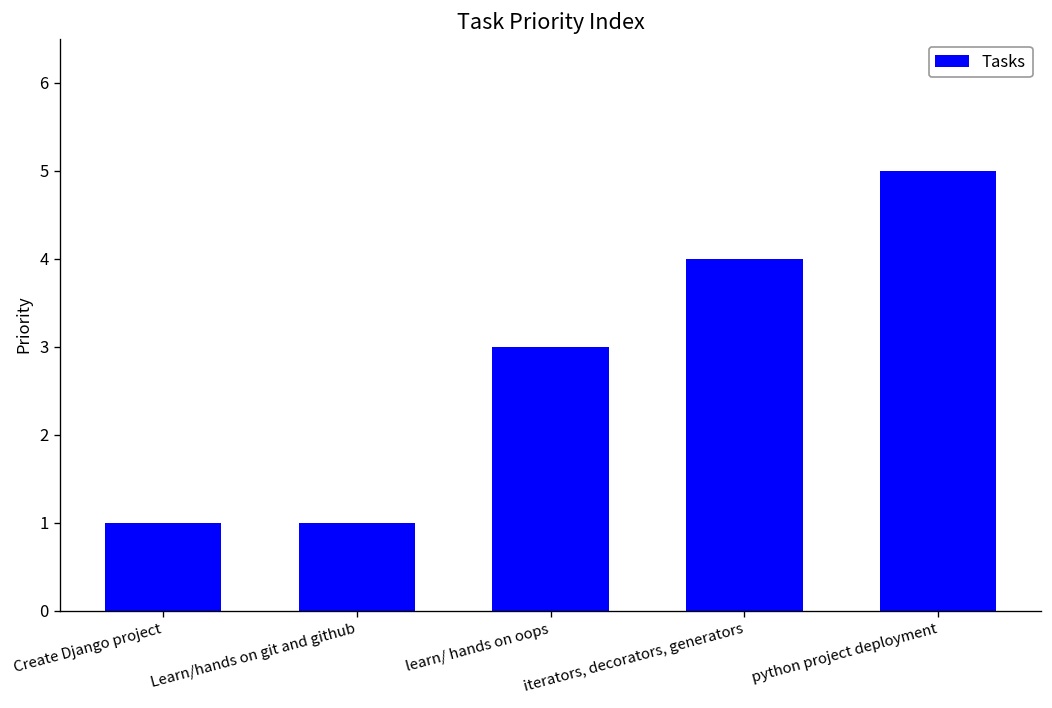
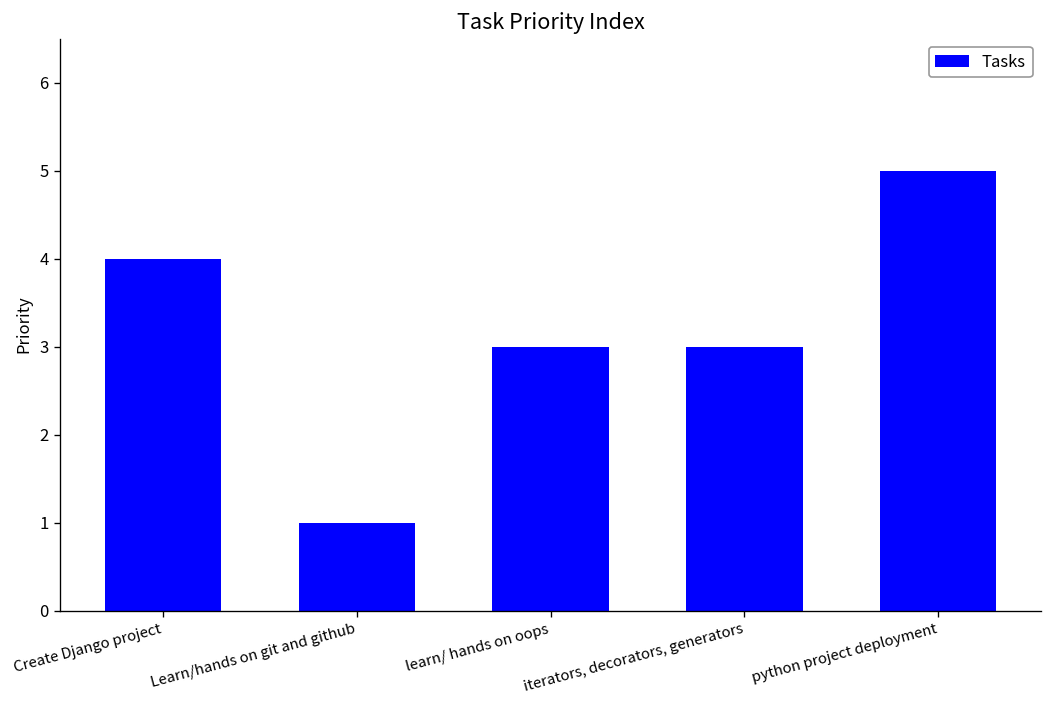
Create Django project: 1 -> 4
iterators, decorators, generators: 4 -> 3
